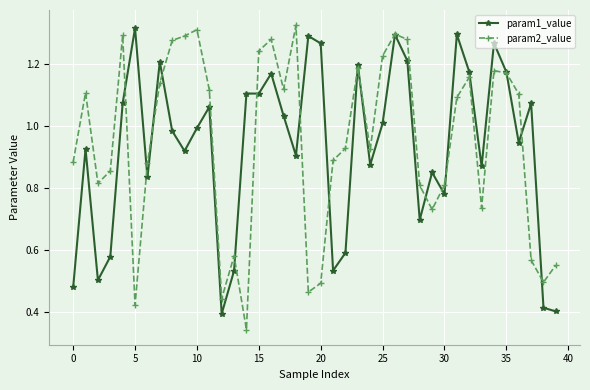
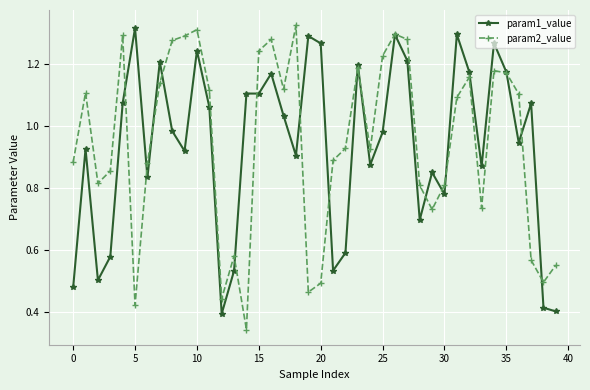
param1_value, 10: 0.99 -> 1.24
param1_value, 25: 1.01 -> 0.98
